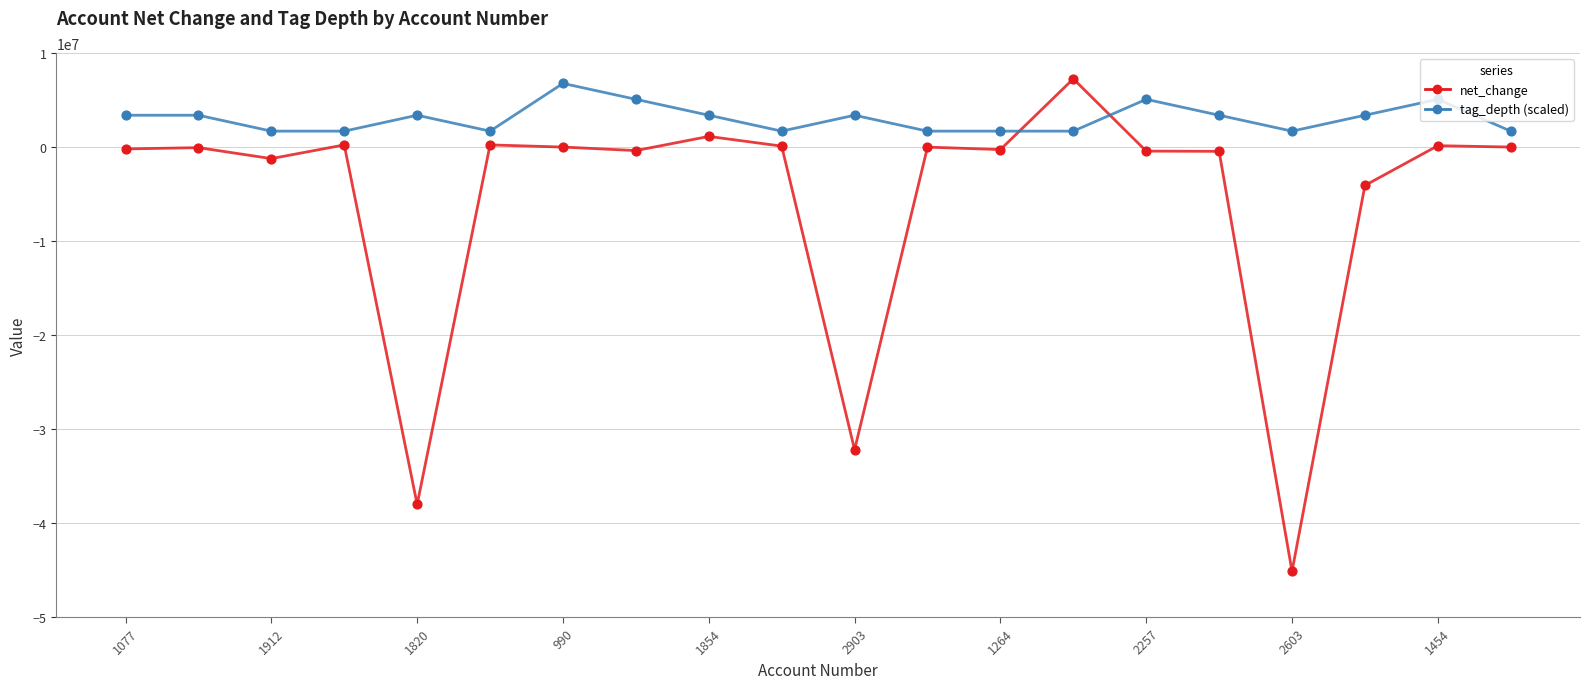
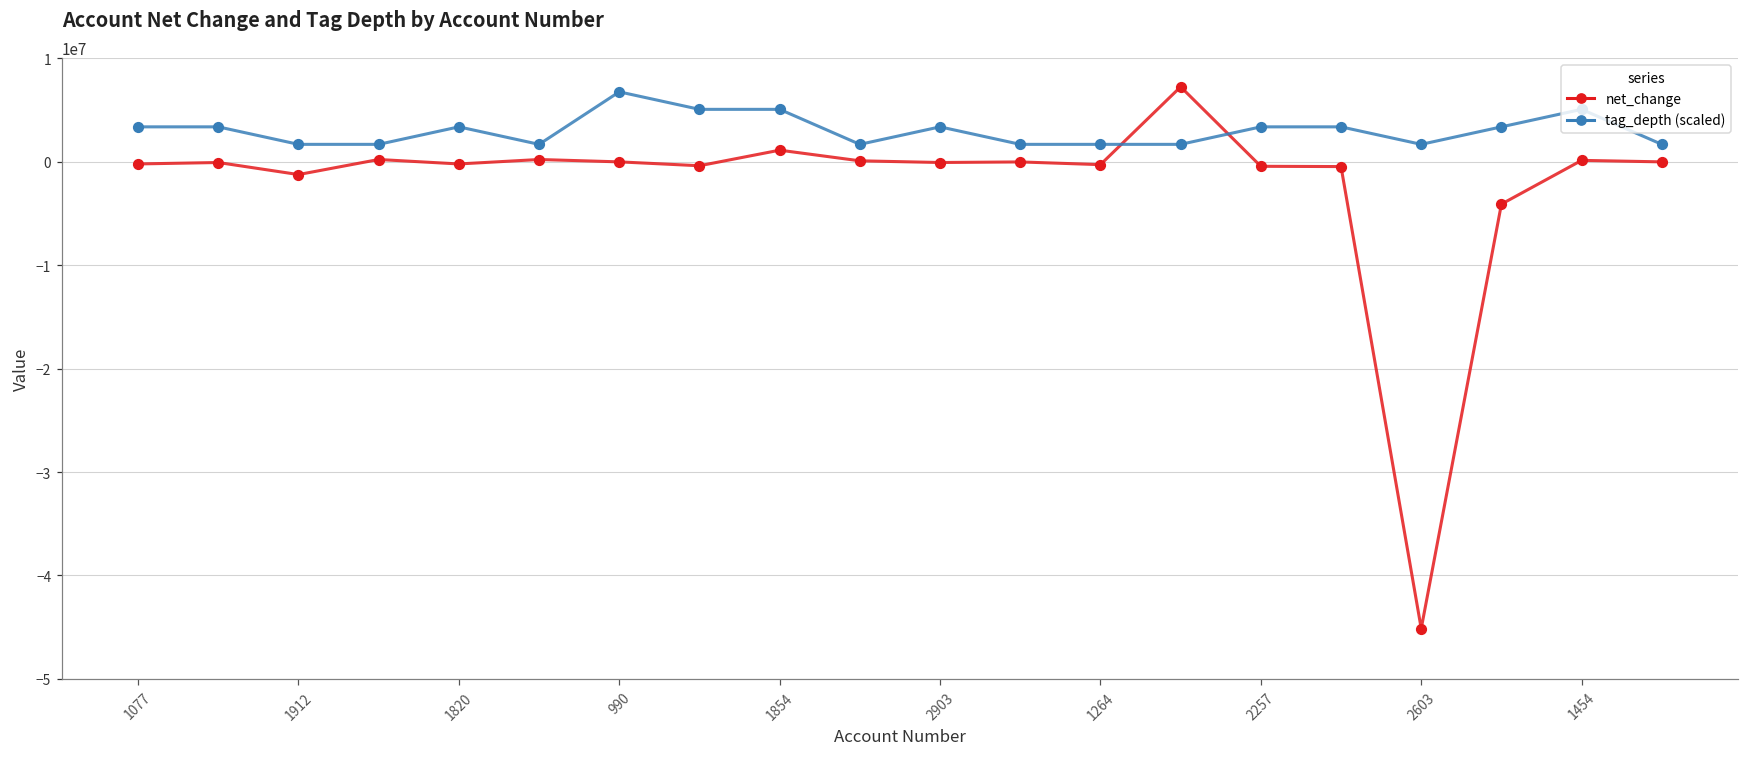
net_change, 1820: -38000000 -> 0
tag_depth (scaled), 1854: 3000000 -> 5000000
net_change, 2903: -32000000 -> 0
tag_depth (scaled), 2257: 5000000 -> 3000000
